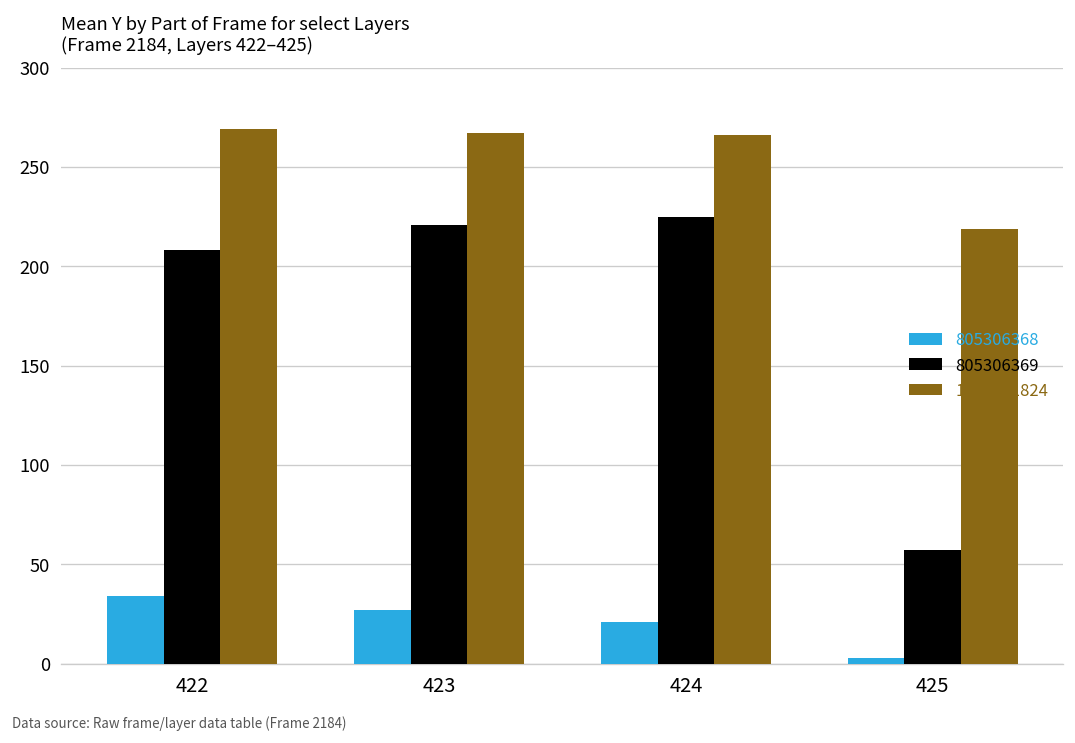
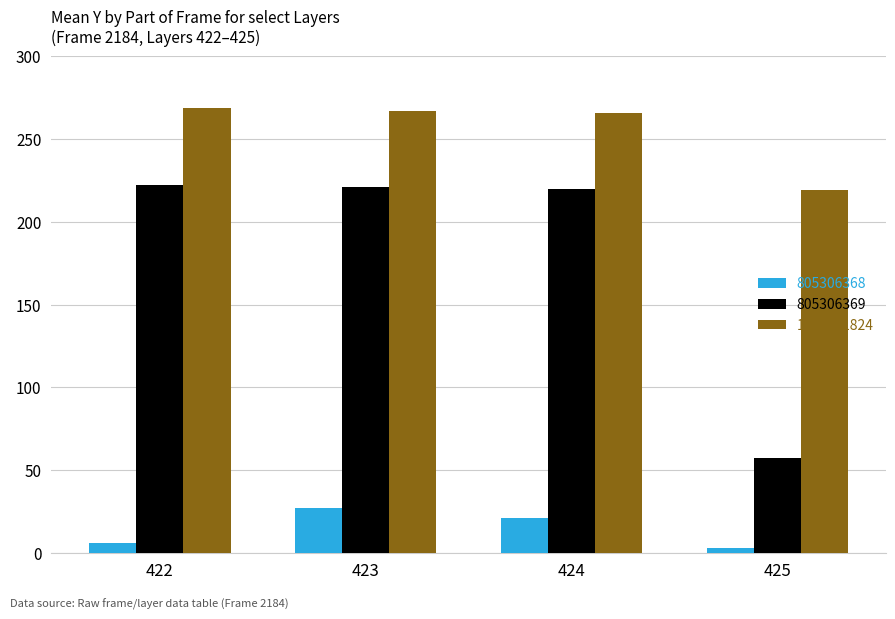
805306368, 422: 34 -> 6
805306369, 422: 208 -> 222
805306369, 424: 225 -> 220
